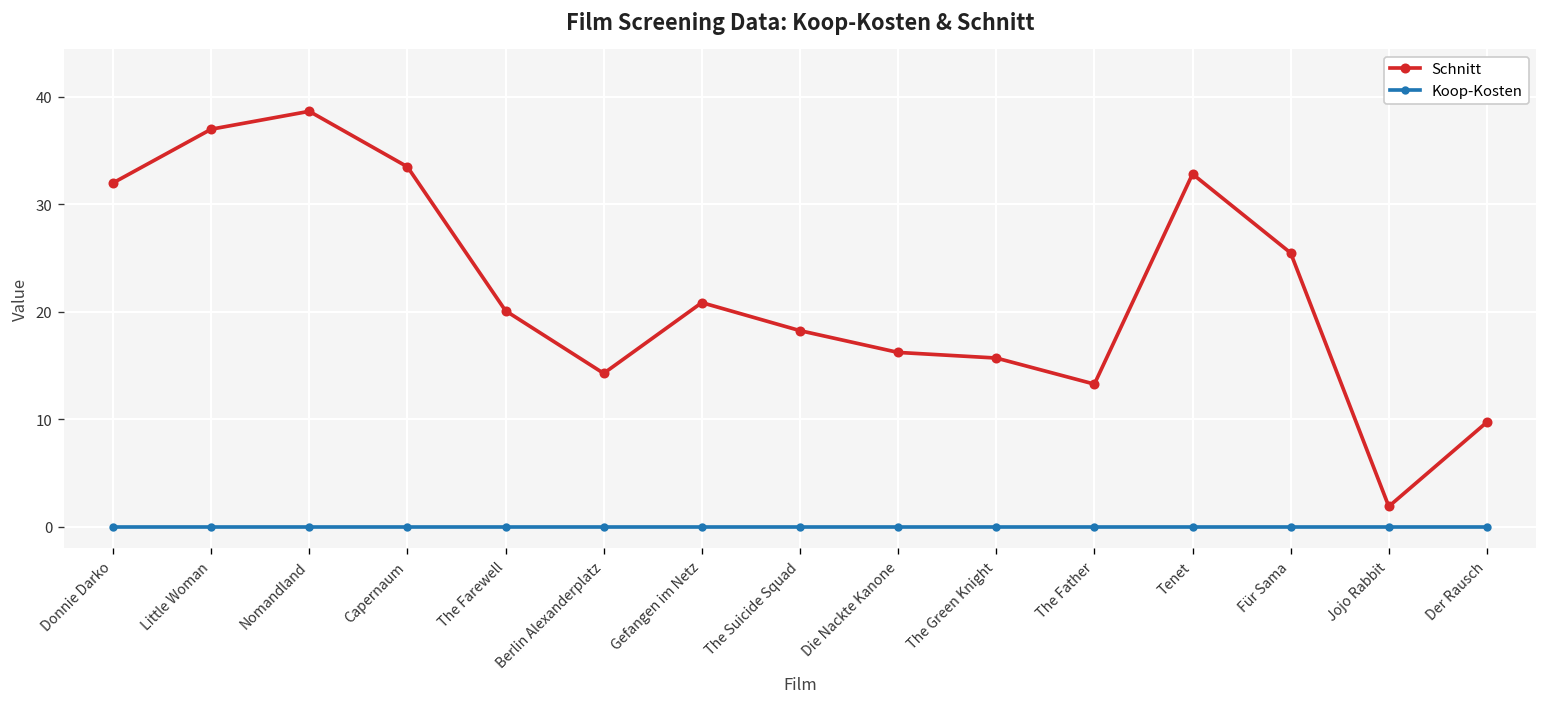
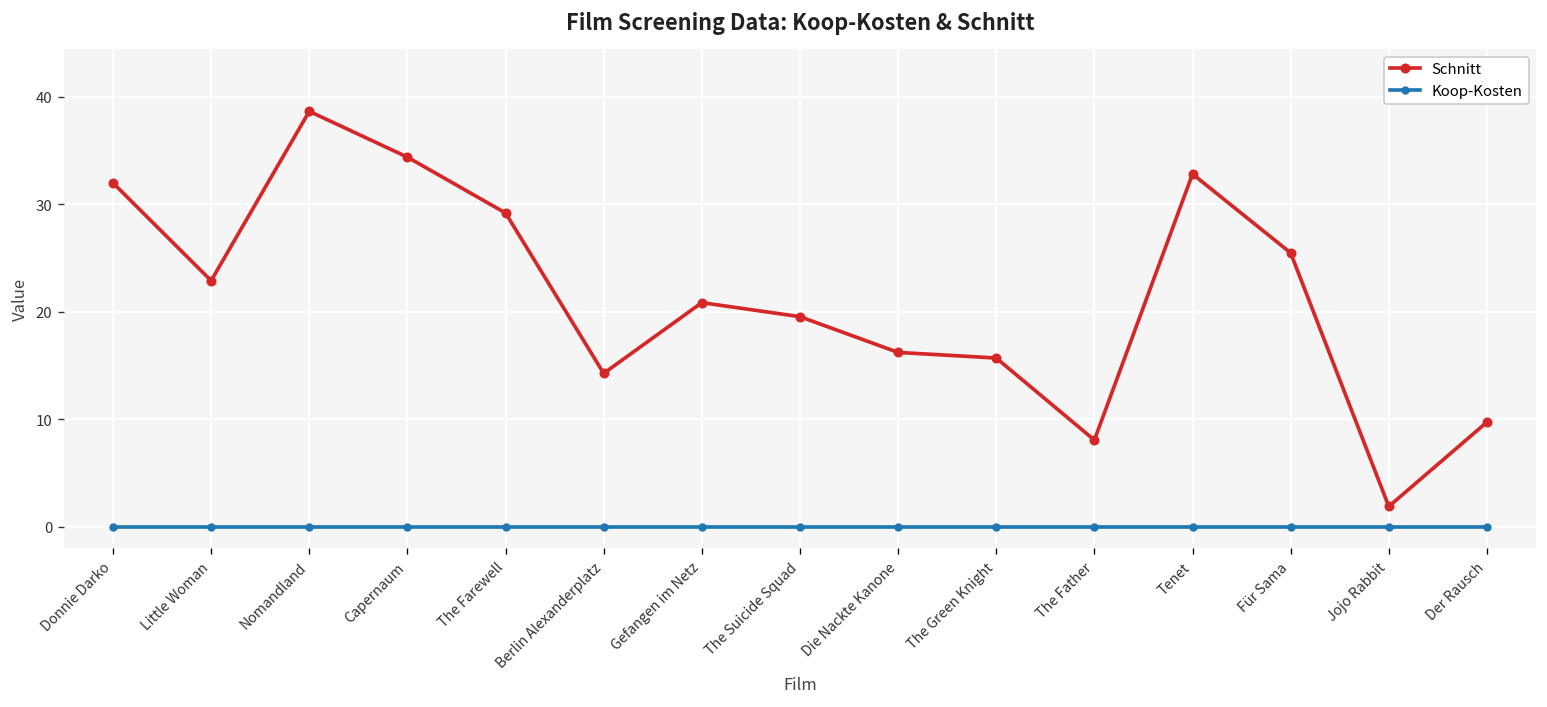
Schnitt, Little Woman: 37 -> 23
Schnitt, Capernaum: 33.5 -> 34.4
Schnitt, The Farewell: 20 -> 29
Schnitt, The Suicide Squad: 18 -> 20
Schnitt, The Father: 13 -> 8
